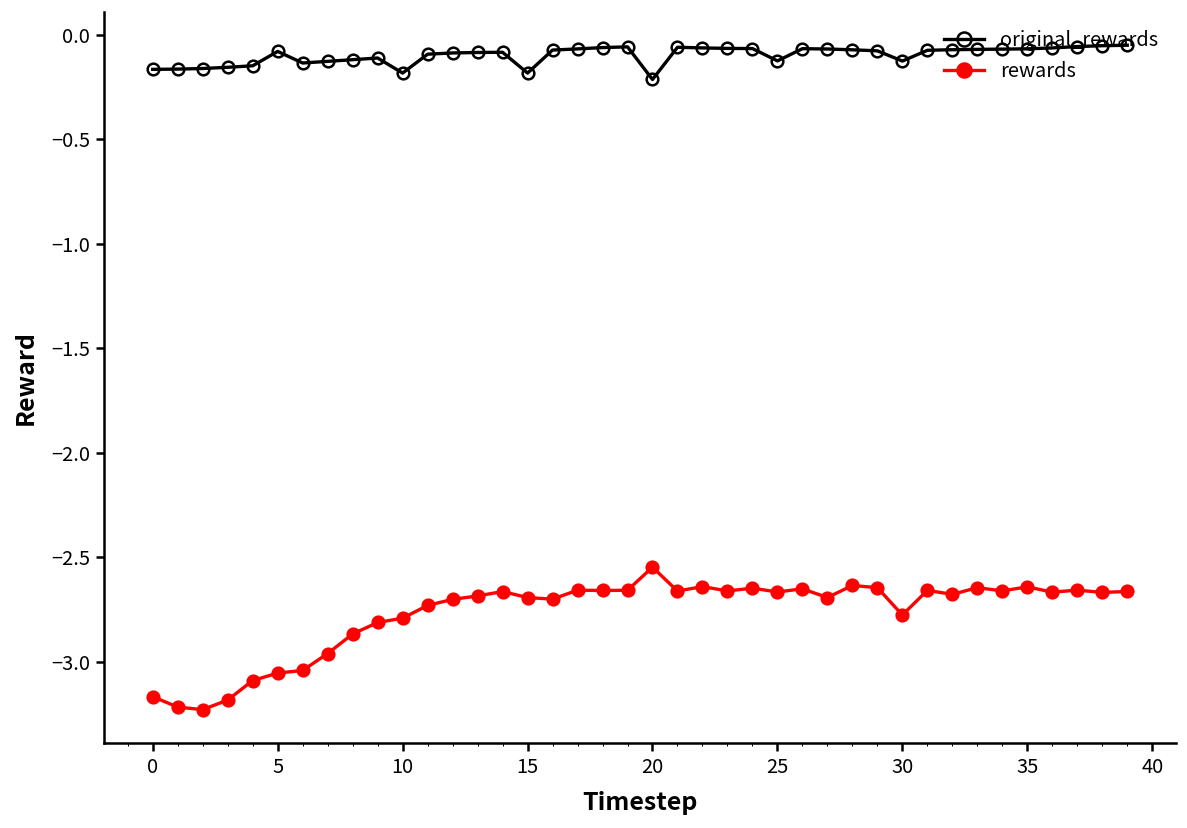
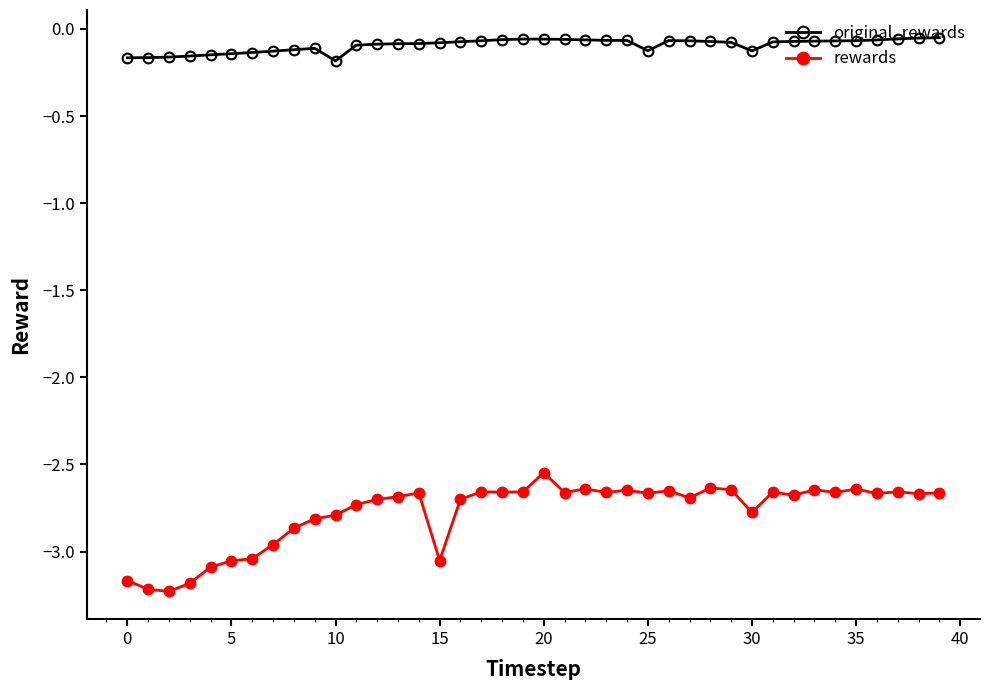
original_rewards, 5: -0.08 -> -0.14
original_rewards, 15: -0.18 -> -0.08
rewards, 15: -2.69 -> -3.05
original_rewards, 20: -0.21 -> -0.06
